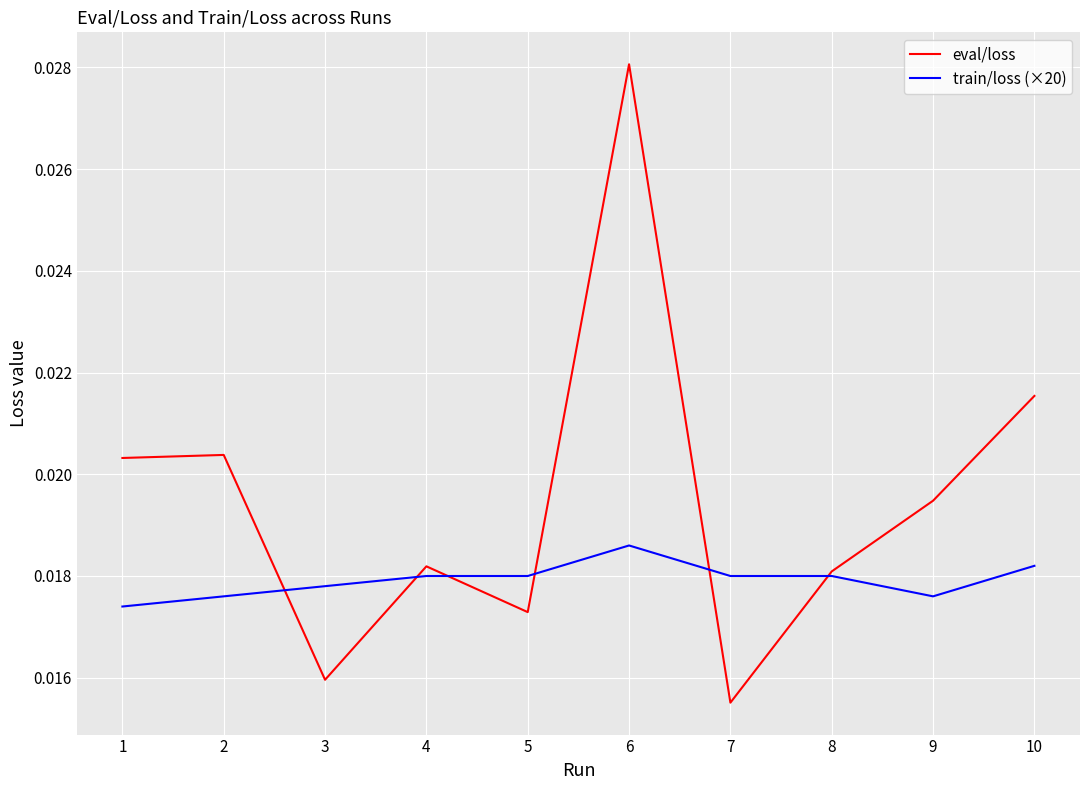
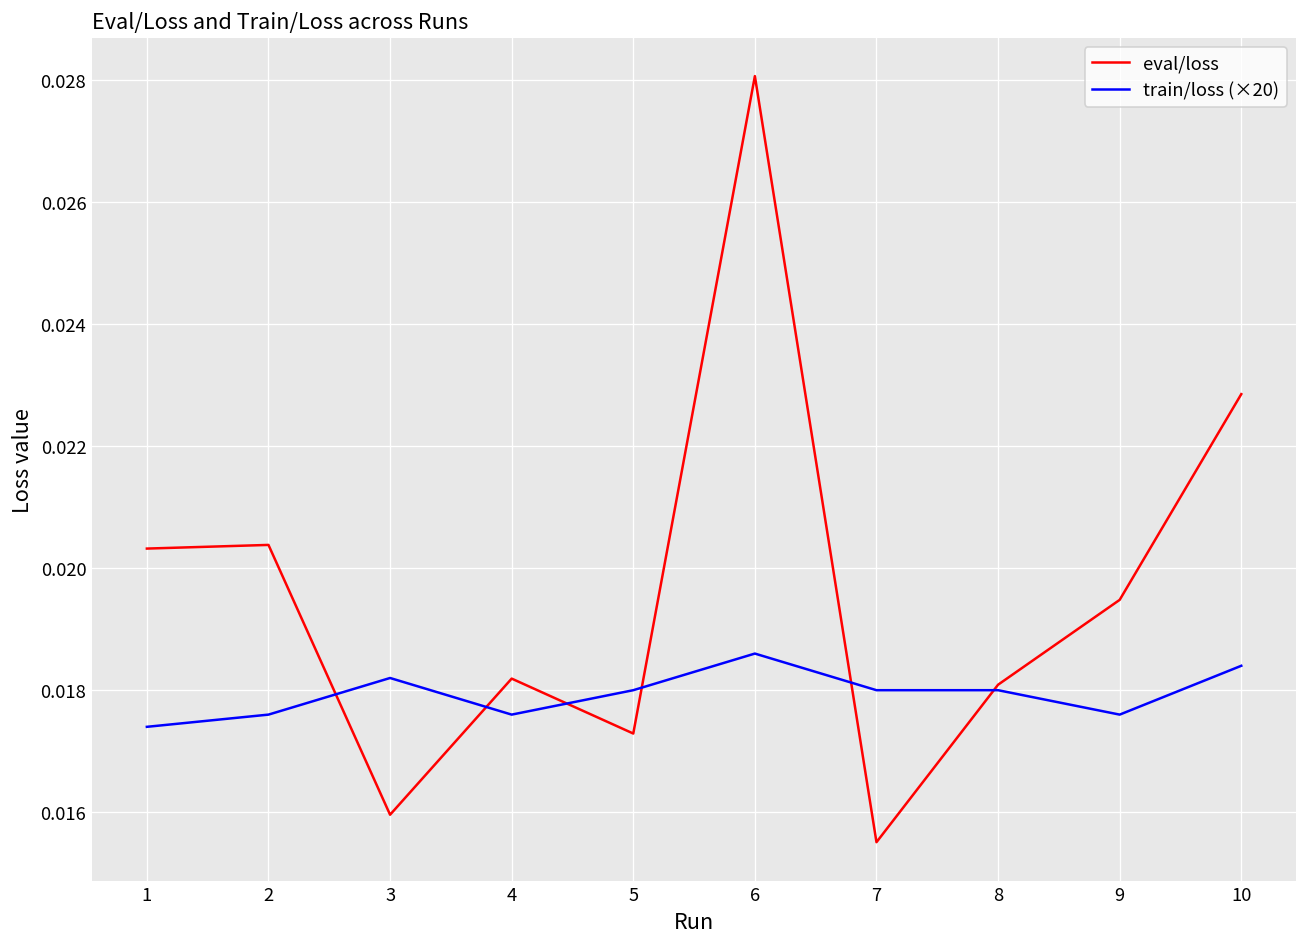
train/loss (×20), 3: 0.0178 -> 0.0182
train/loss (×20), 4: 0.0180 -> 0.0176
eval/loss, 10: 0.0215 -> 0.0229
train/loss (×20), 10: 0.0182 -> 0.0184
